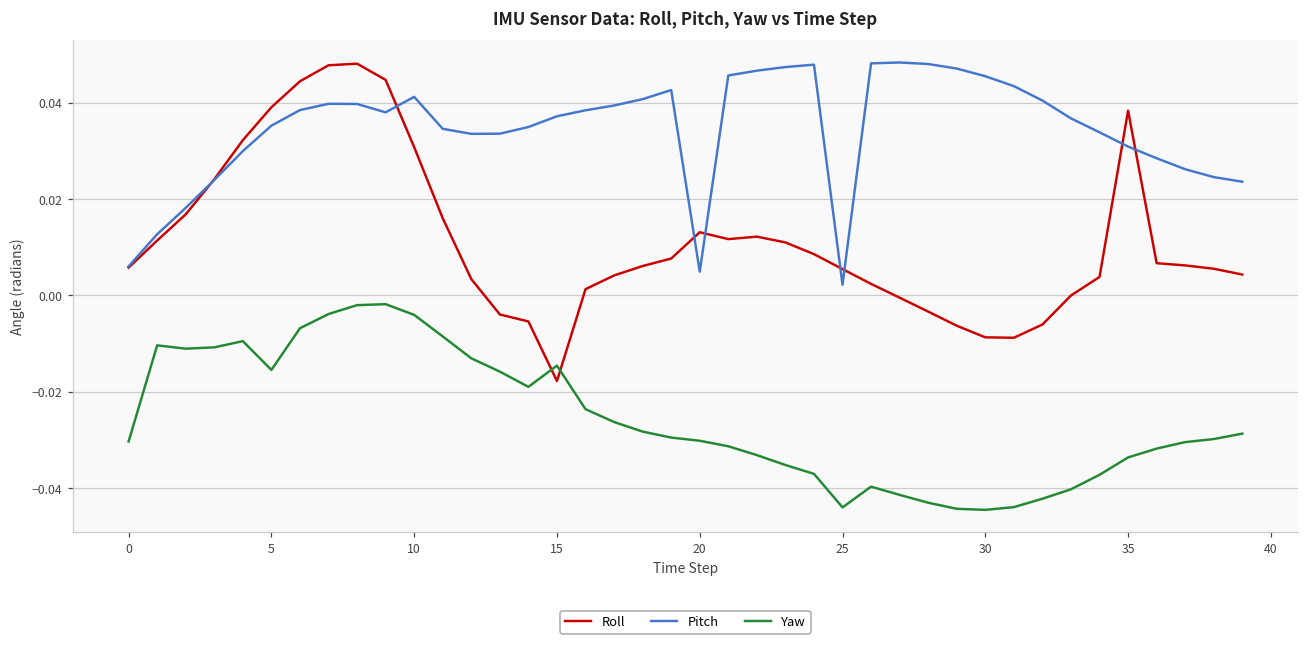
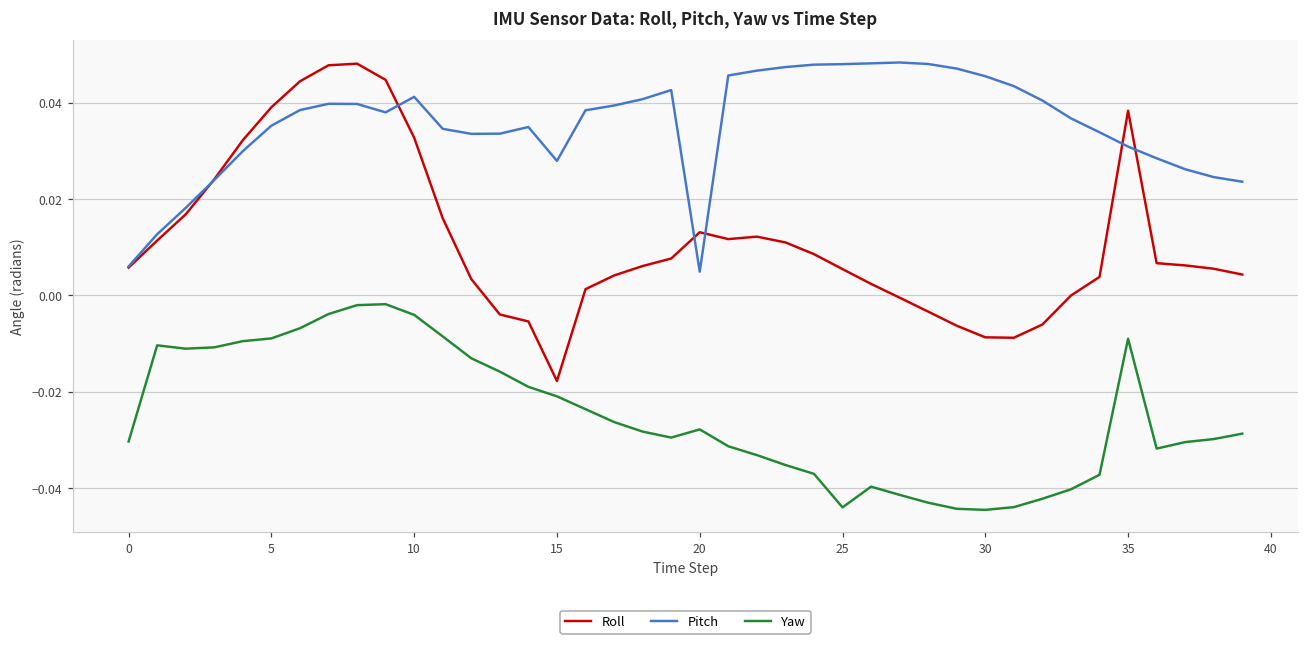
Yaw, 5: -0.015 -> -0.009
Roll, 10: 0.031 -> 0.033
Pitch, 15: 0.037 -> 0.028
Yaw, 15: -0.015 -> -0.021
Yaw, 20: -0.030 -> -0.028
Pitch, 25: 0.002 -> 0.048
Yaw, 35: -0.034 -> -0.009
